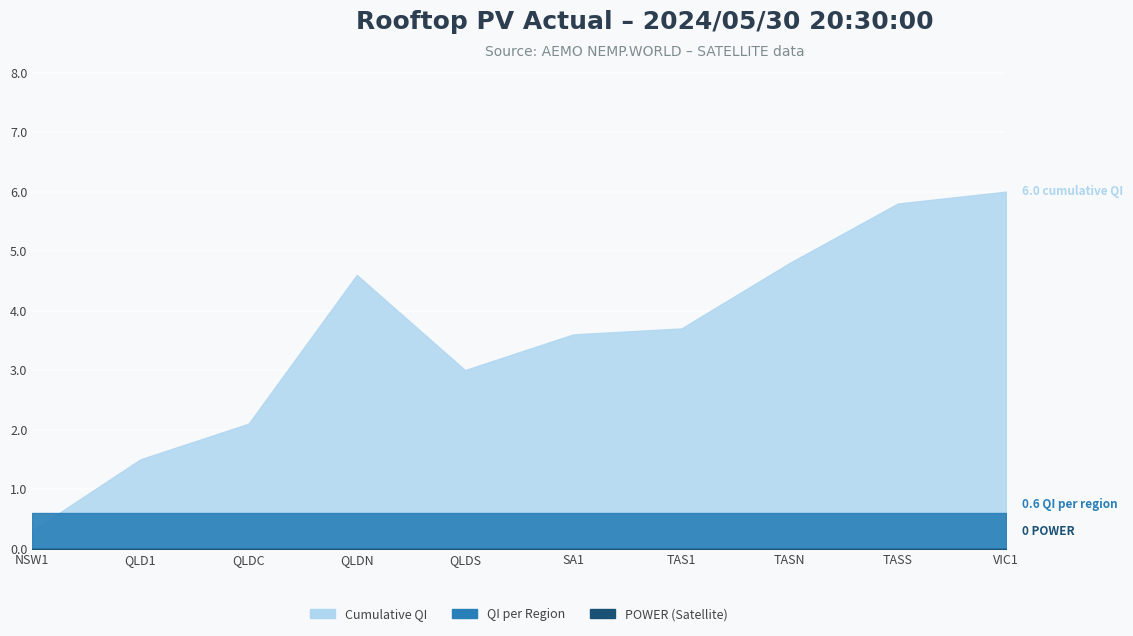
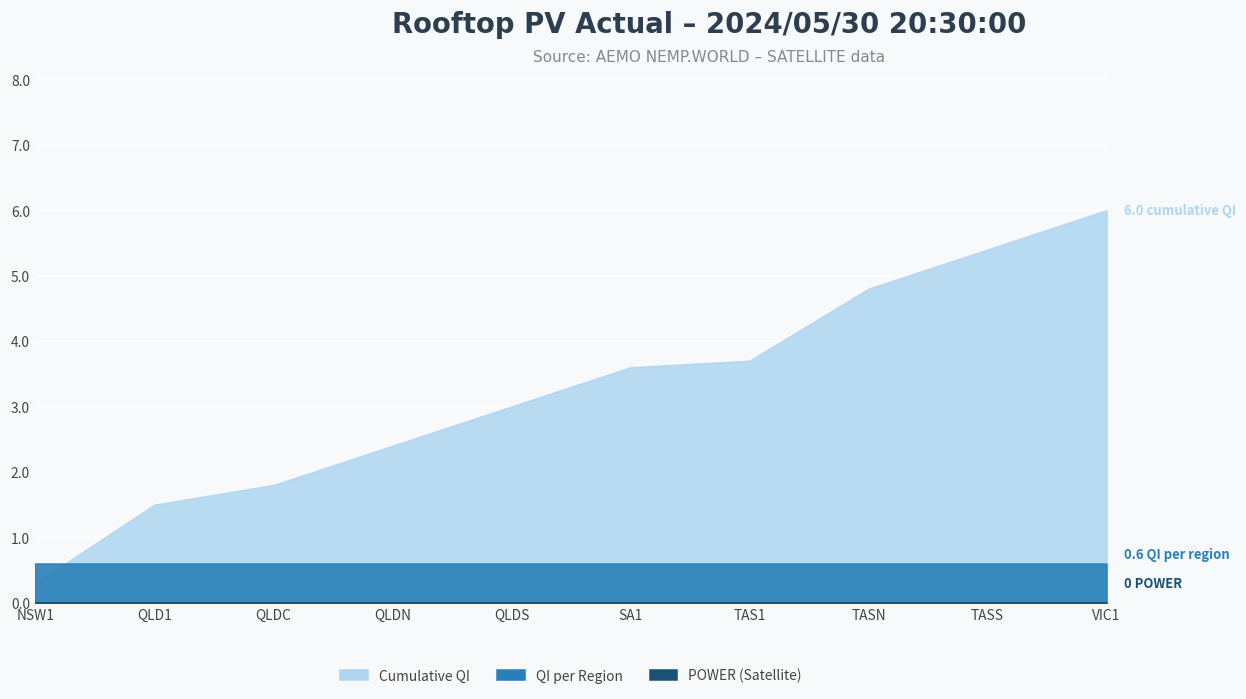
Cumulative QI, QLDC: 2.1 -> 1.8
Cumulative QI, QLDN: 4.6 -> 2.4
Cumulative QI, TASS: 5.8 -> 5.4
